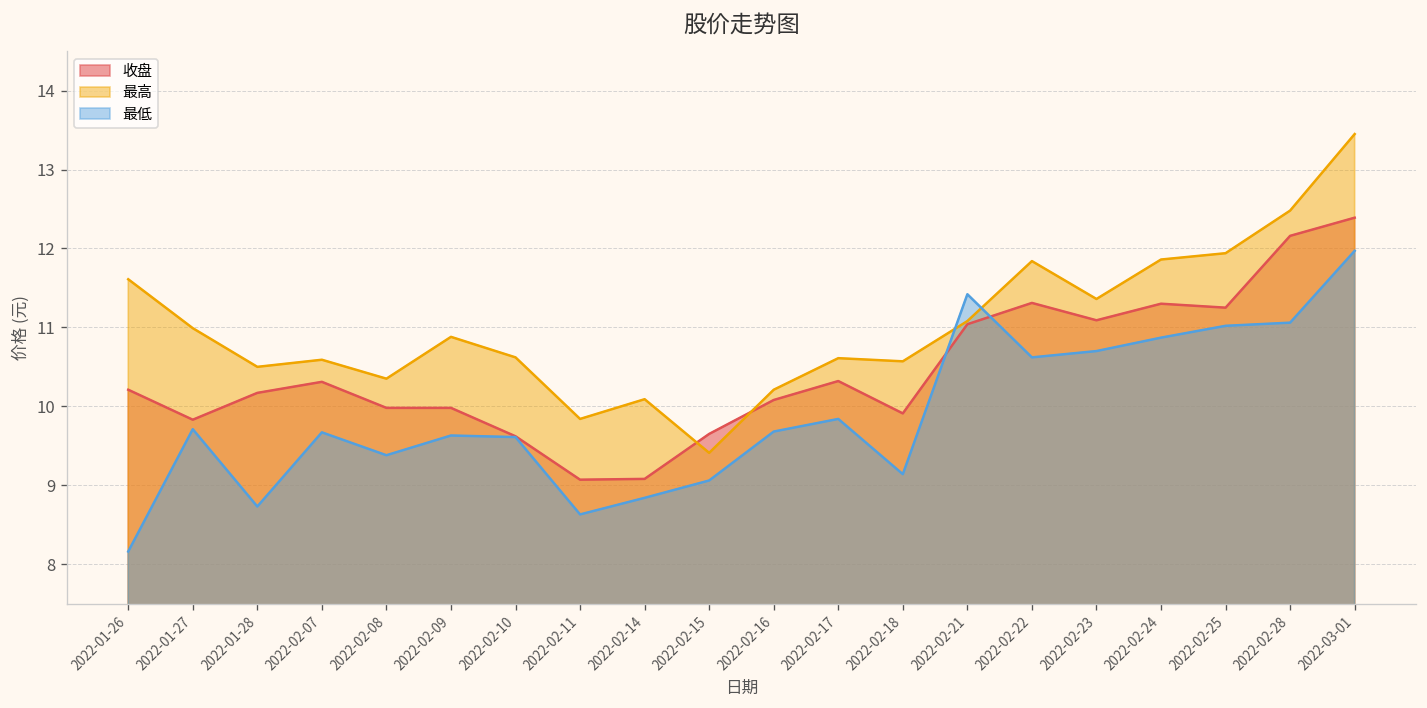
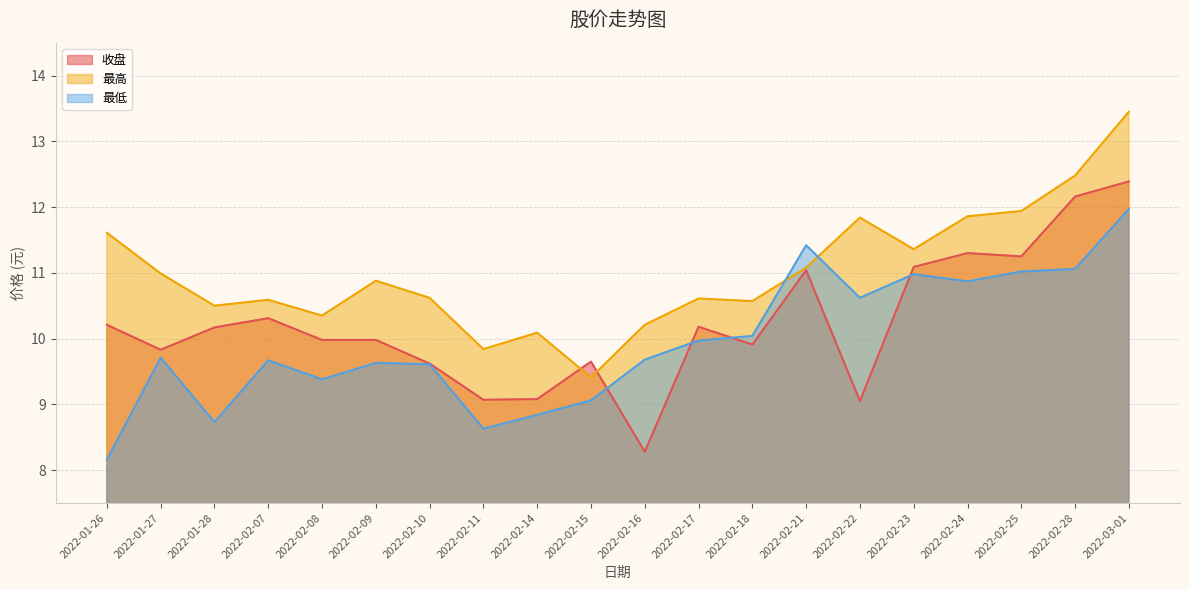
收盘, 2022-02-16: 10.1 -> 8.3
收盘, 2022-02-17: 10.3 -> 10.2
最低, 2022-02-17: 9.8 -> 10.0
最低, 2022-02-18: 9.1 -> 10.0
收盘, 2022-02-22: 11.3 -> 9.1
最低, 2022-02-23: 10.7 -> 11.0
